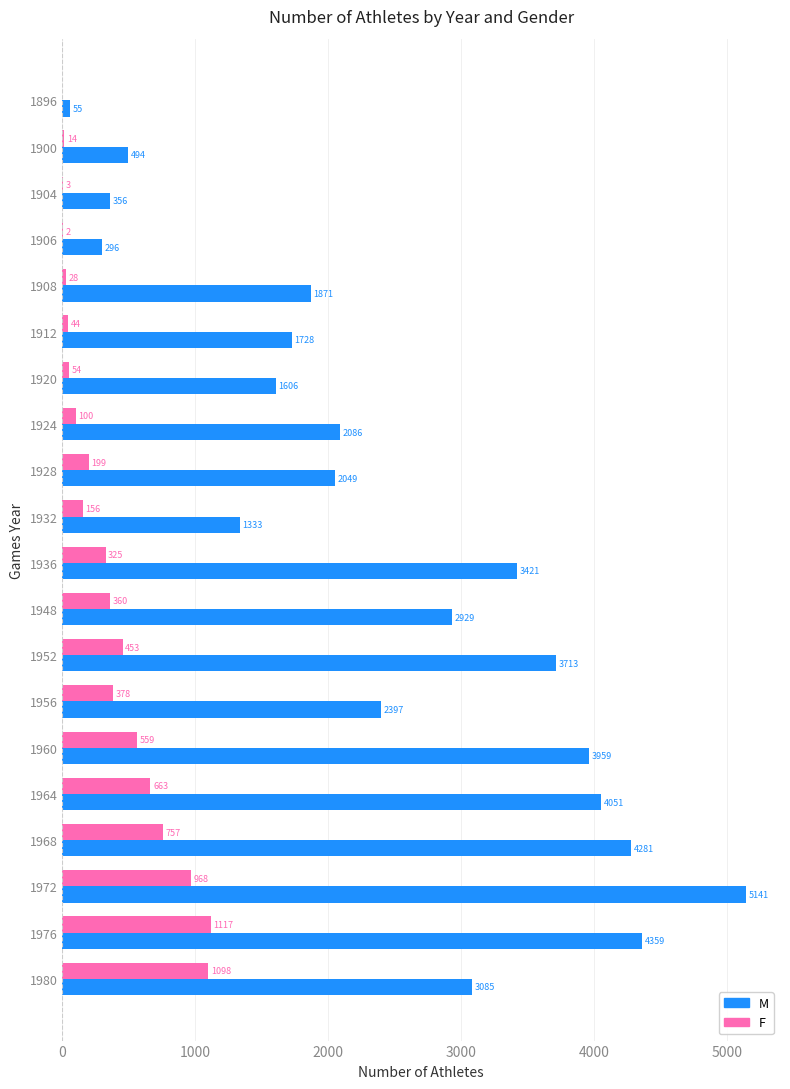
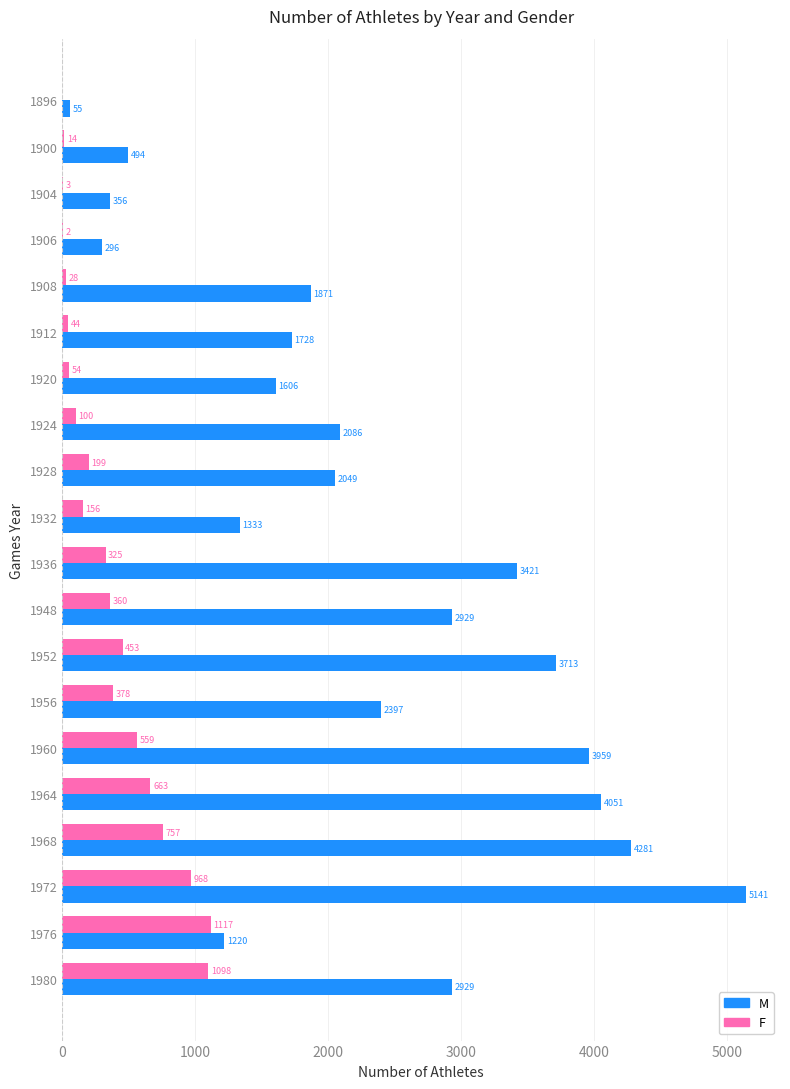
M, 1976: 4359 -> 1220
M, 1980: 3085 -> 2929
